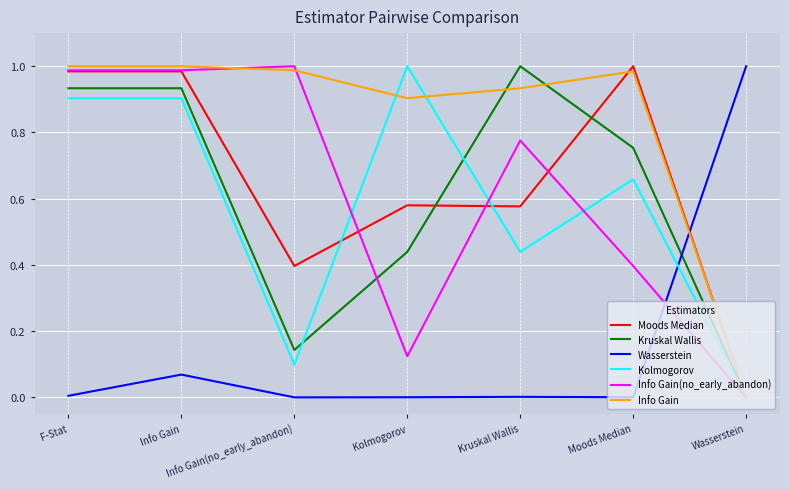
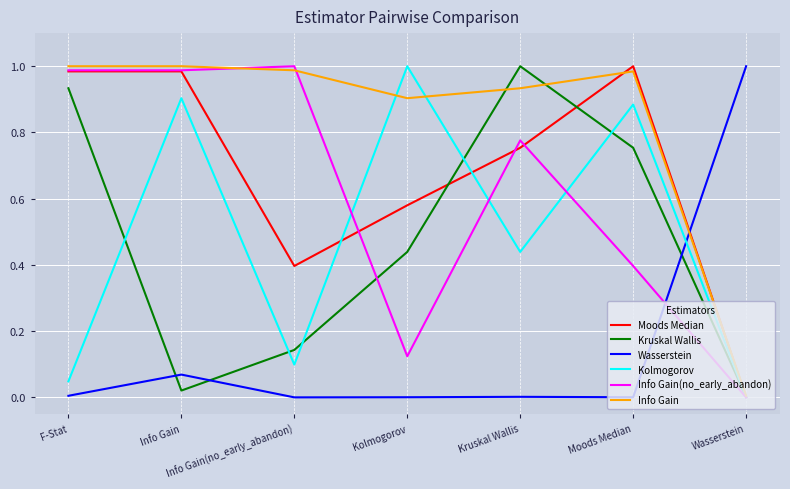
Kolmogorov, F-Stat: 0.90 -> 0.05
Kruskal Wallis, Info Gain: 0.93 -> 0.02
Moods Median, Kruskal Wallis: 0.58 -> 0.75
Kolmogorov, Moods Median: 0.66 -> 0.88
